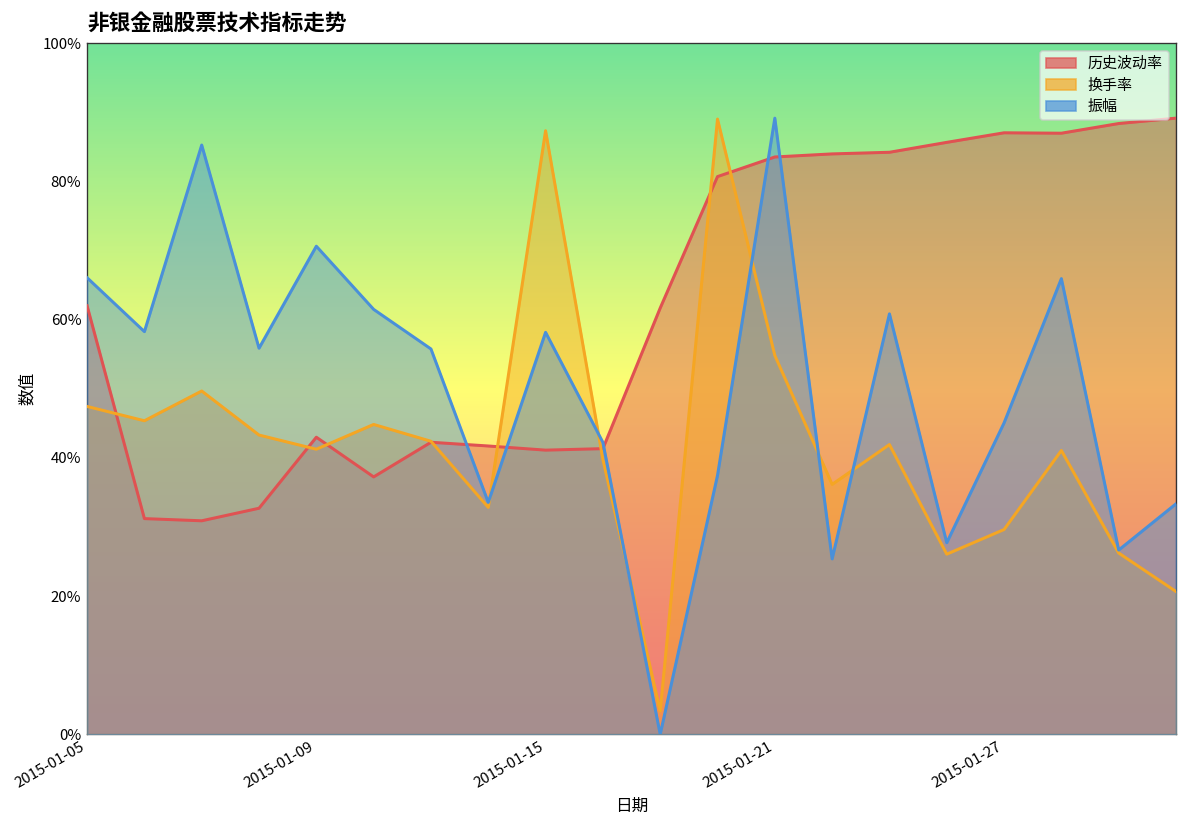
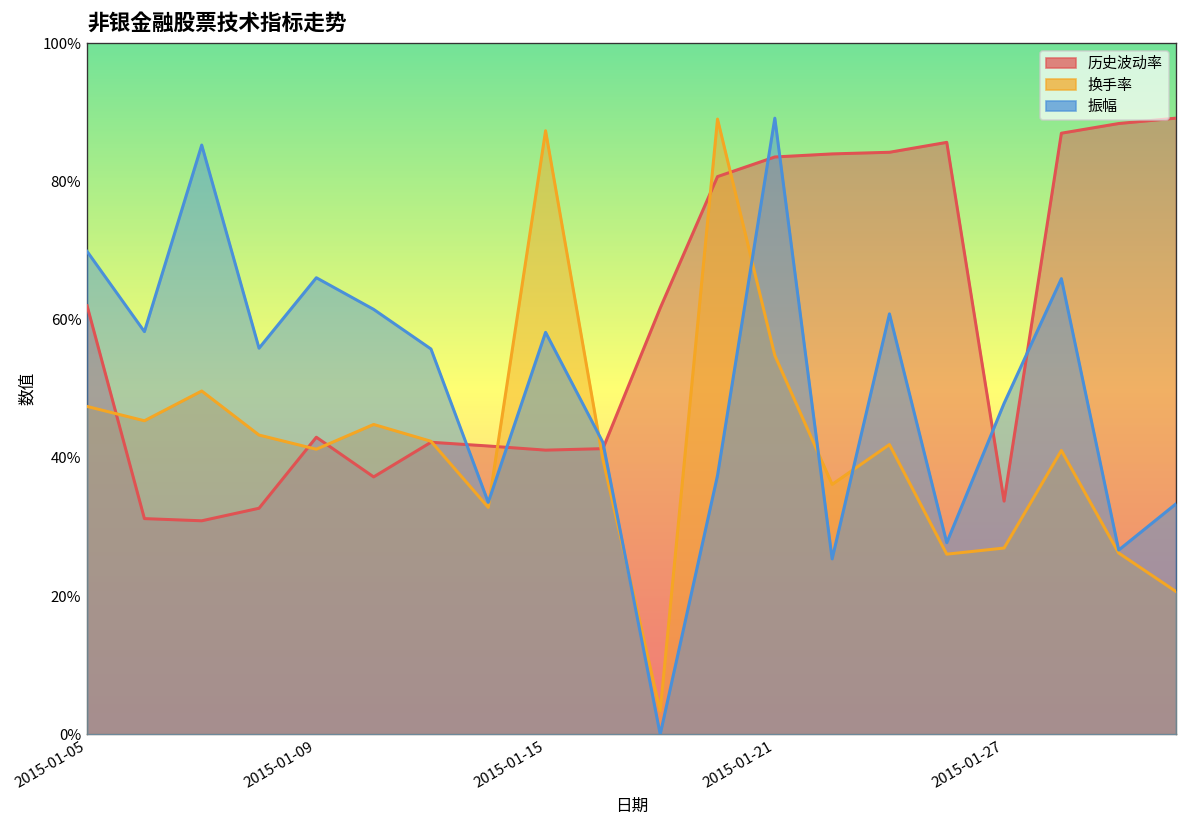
振幅, 2015-01-05: 66% -> 70%
振幅, 2015-01-09: 71% -> 66%
历史波动率, 2015-01-27: 87% -> 34%
换手率, 2015-01-27: 30% -> 27%
振幅, 2015-01-27: 45% -> 48%
